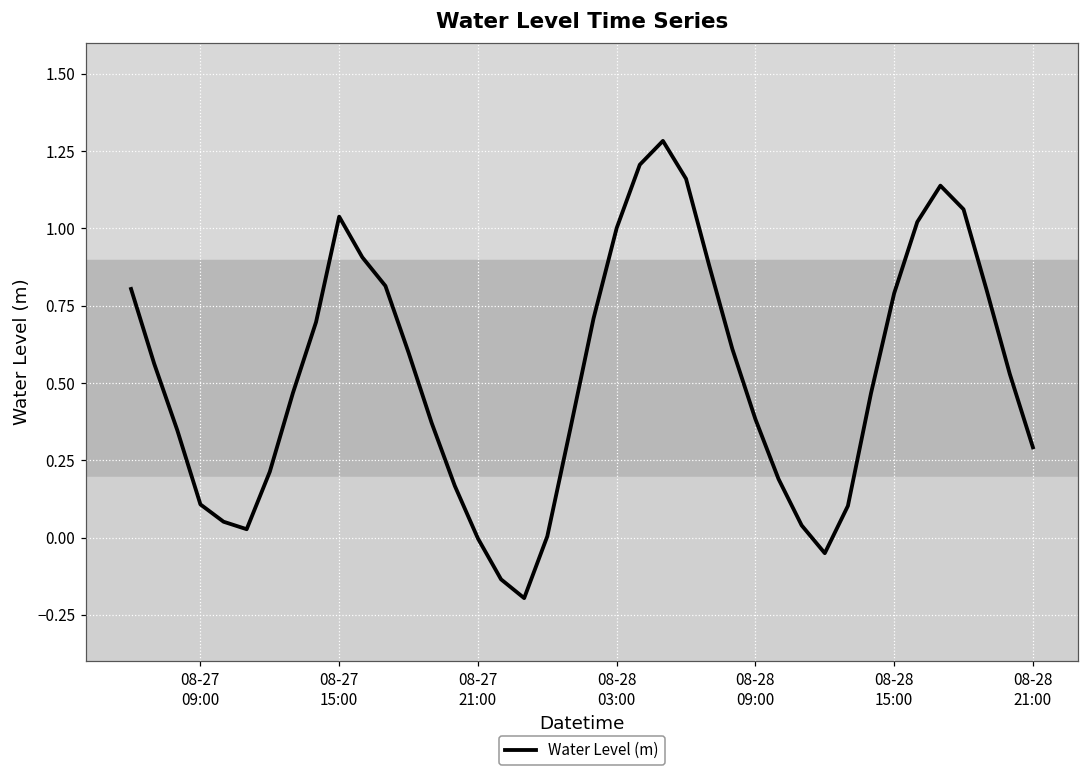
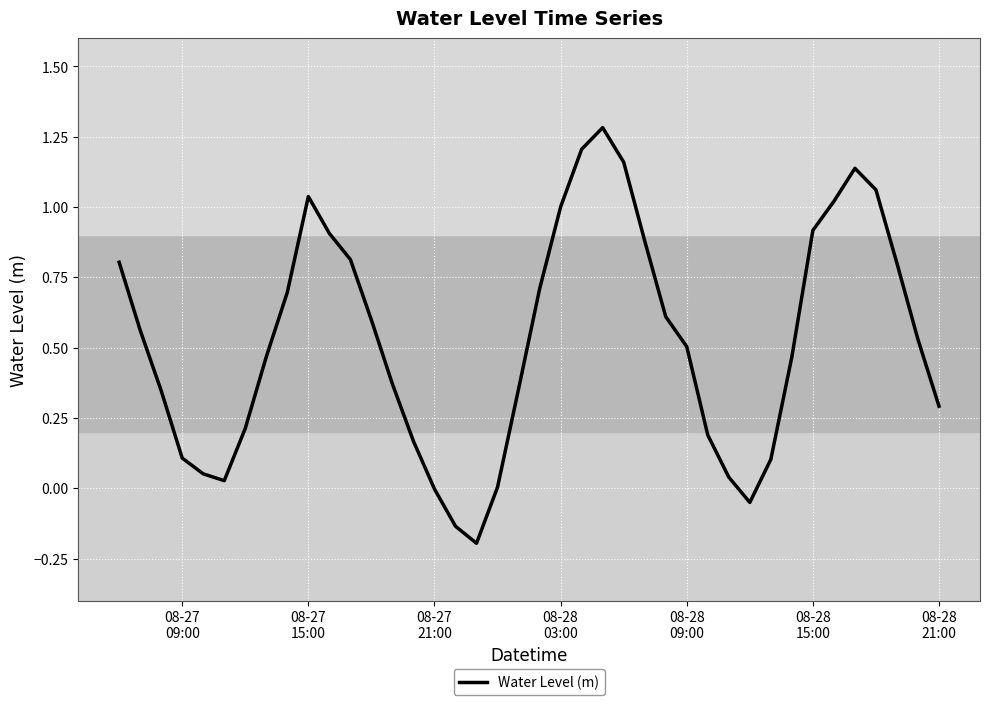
08-28 09:00: 0.38 -> 0.50
08-28 15:00: 0.79 -> 0.92
